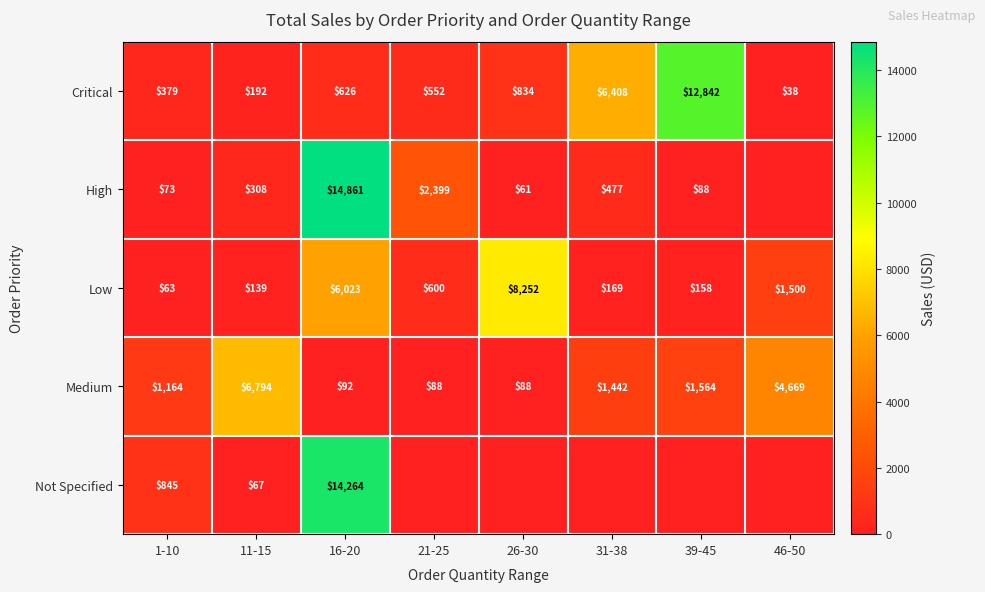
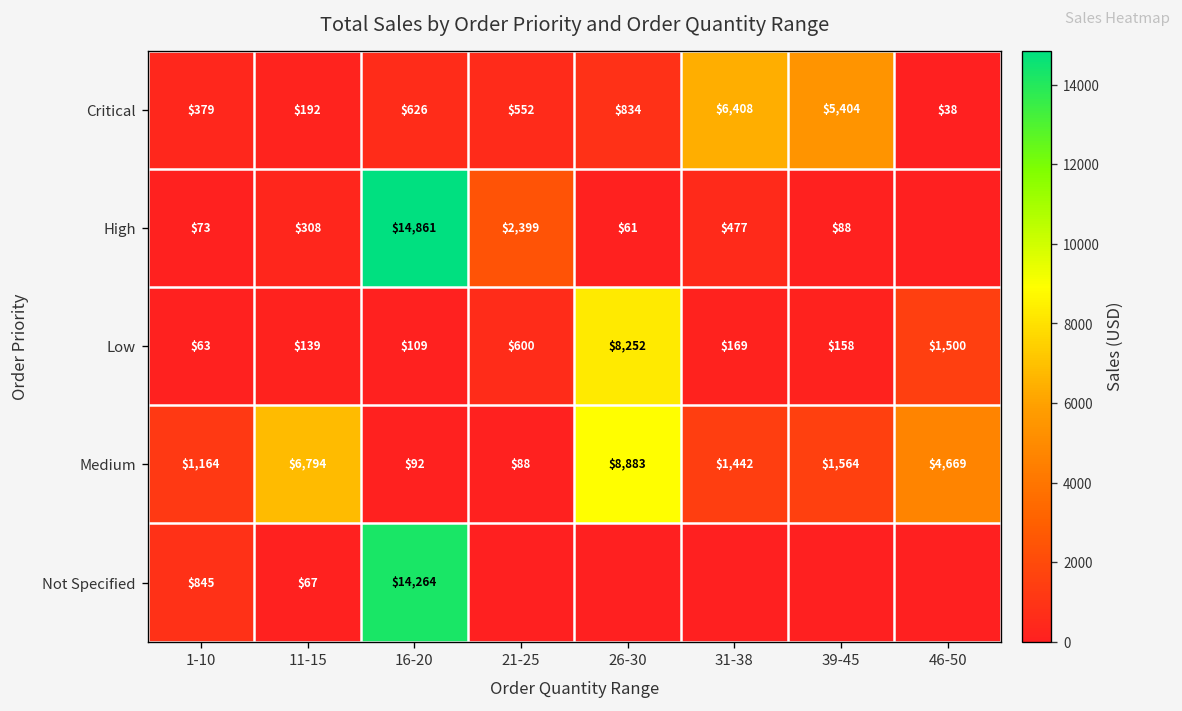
Critical, 39-45: $12,842 -> $5,404
Low, 16-20: $6,023 -> $109
Medium, 26-30: $88 -> $8,883
